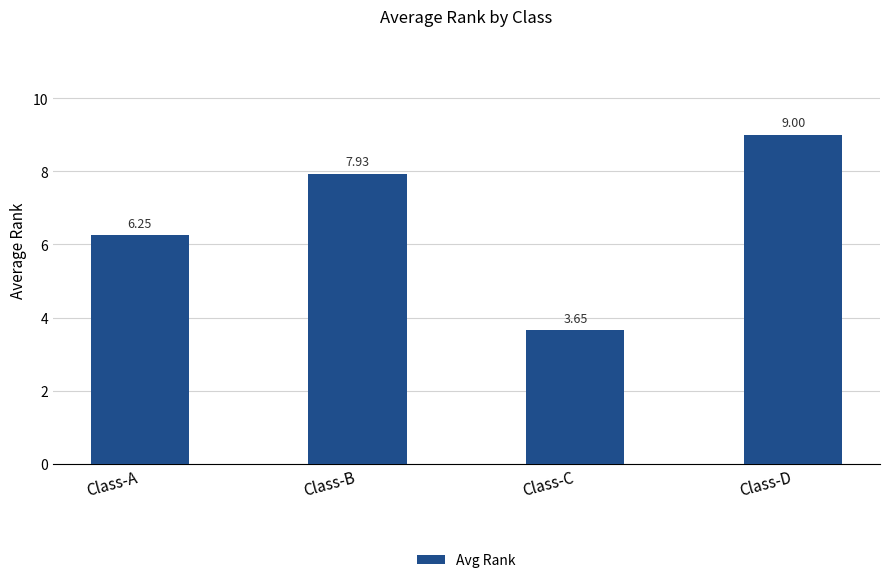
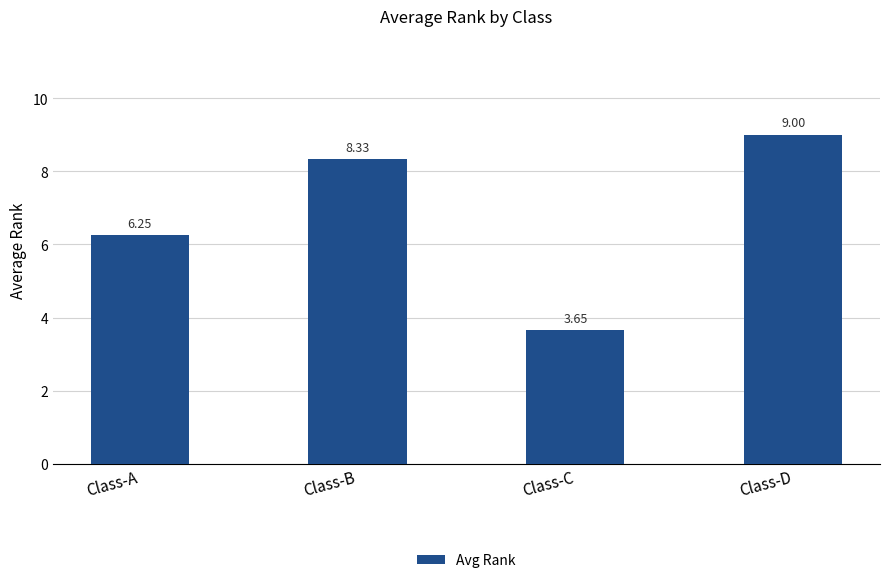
Class-B: 7.93 -> 8.33
